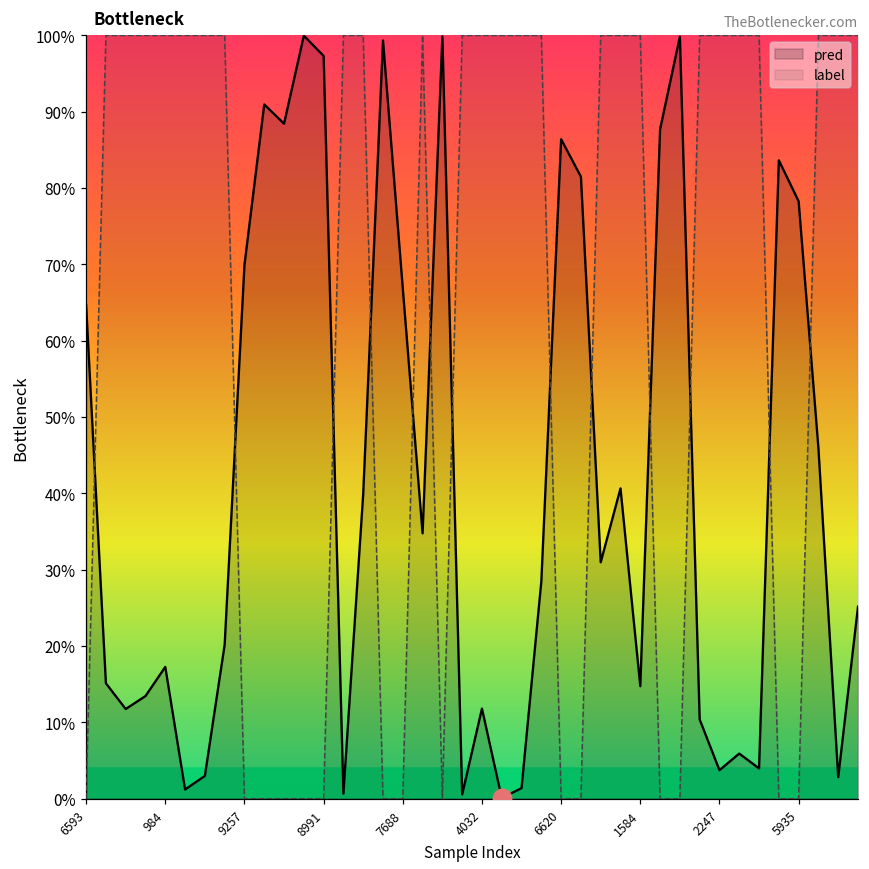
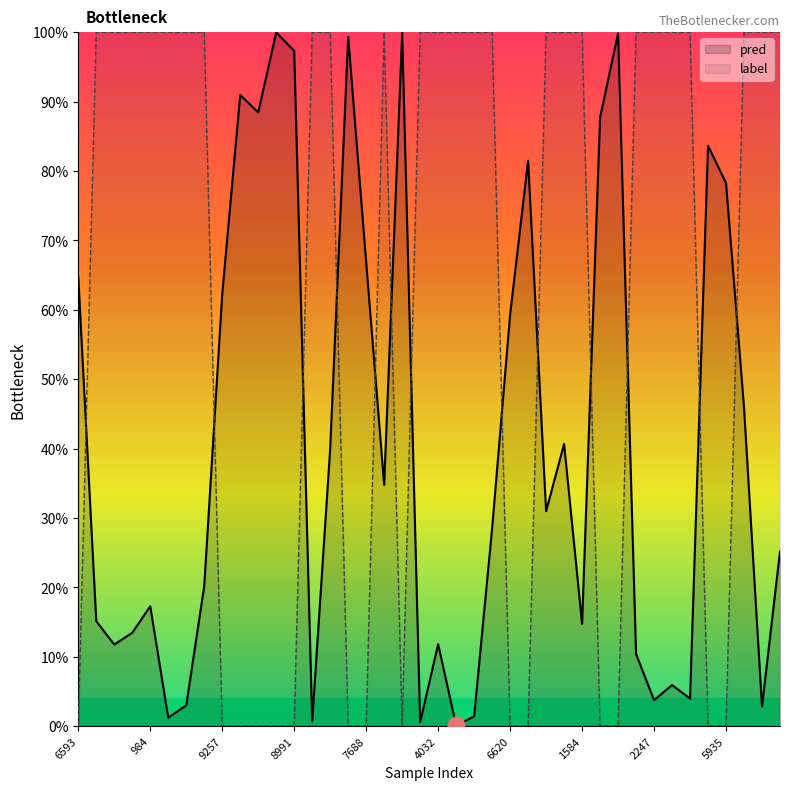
pred, 9257: 70% -> 62%
pred, 6620: 86% -> 59%
